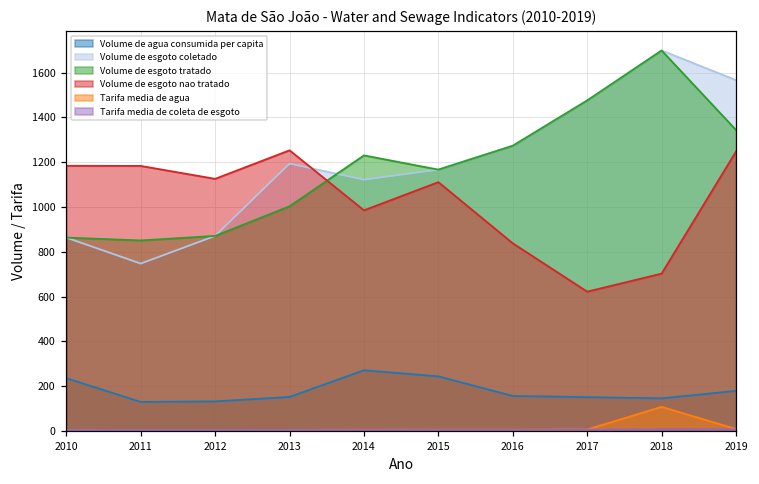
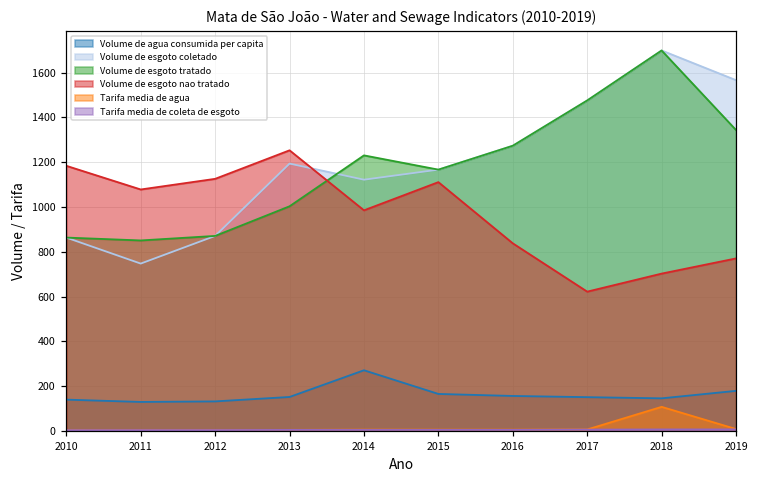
Volume de agua consumida per capita, 2010: 240 -> 140
Volume de esgoto nao tratado, 2011: 1180 -> 1080
Volume de agua consumida per capita, 2015: 240 -> 160
Volume de esgoto nao tratado, 2019: 1250 -> 770
